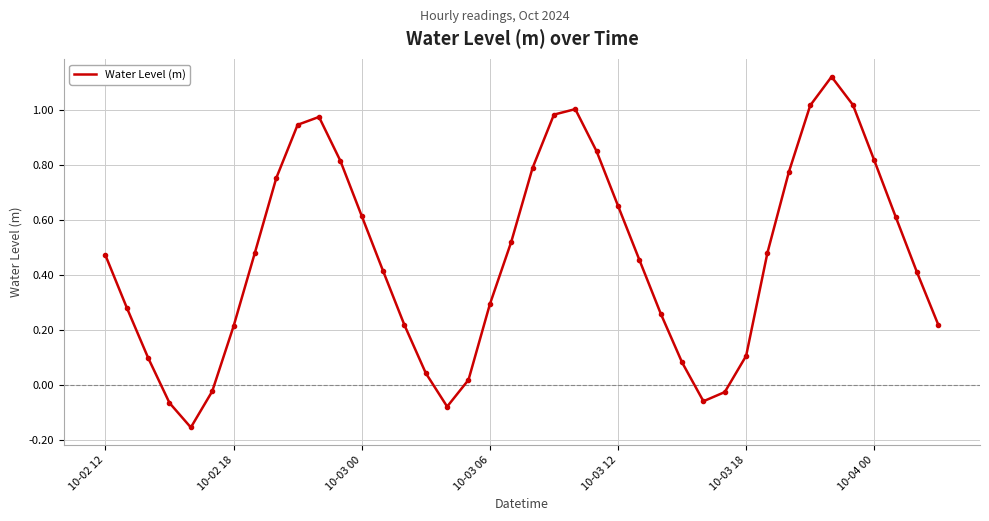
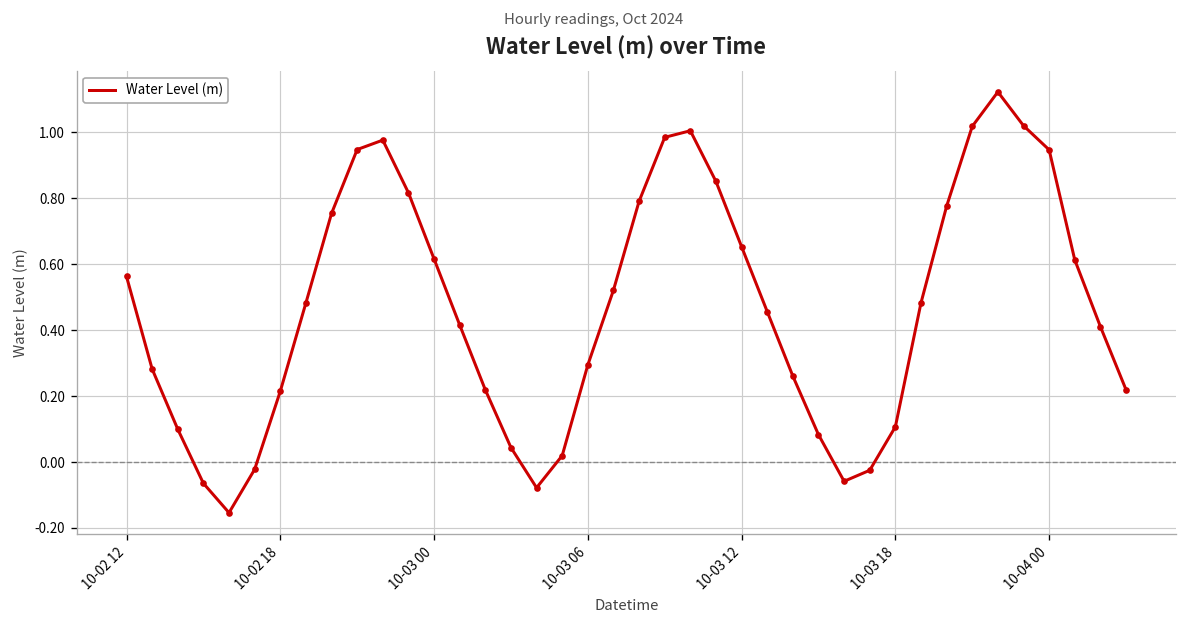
10-02 12: 0.47 -> 0.56
10-04 00: 0.82 -> 0.95
